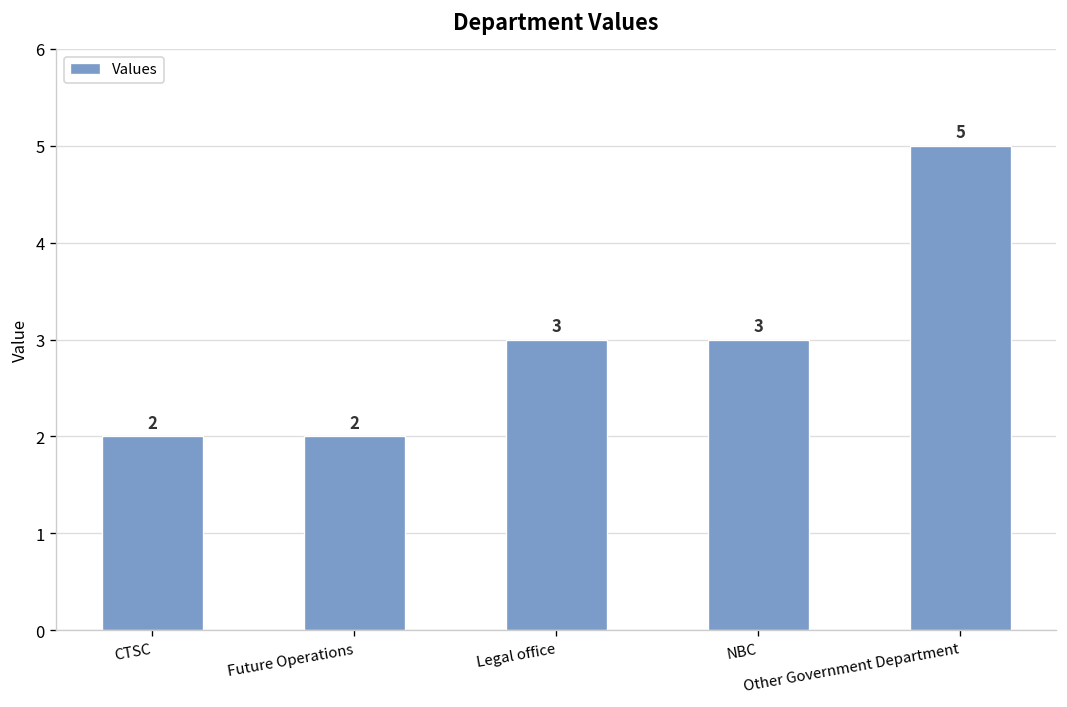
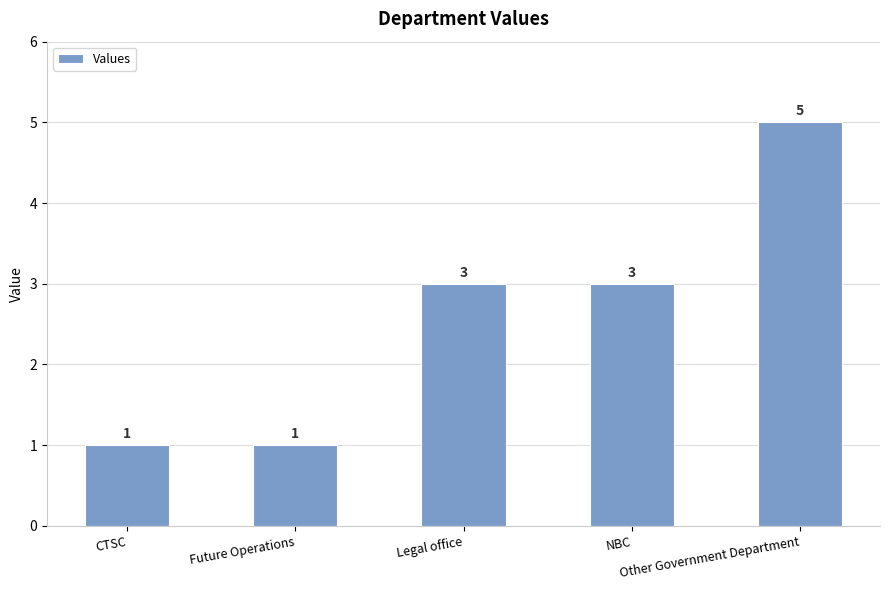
CTSC: 2 -> 1
Future Operations: 2 -> 1
